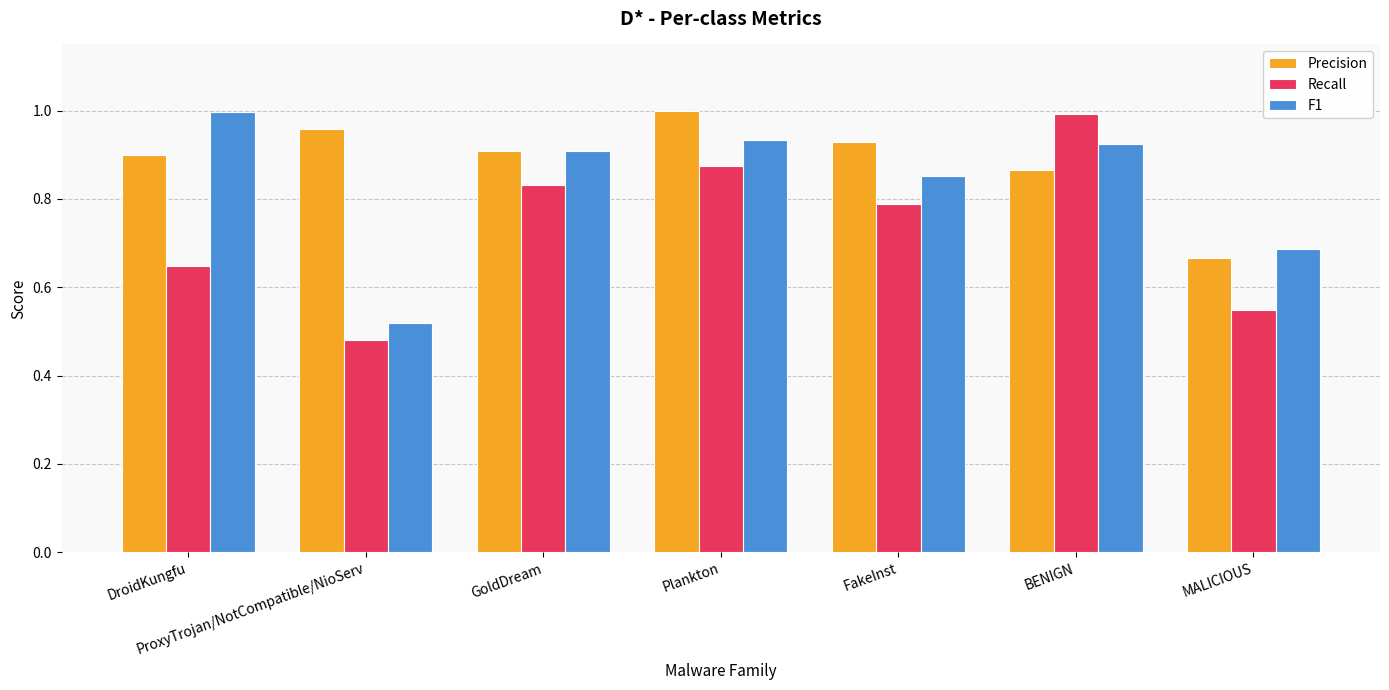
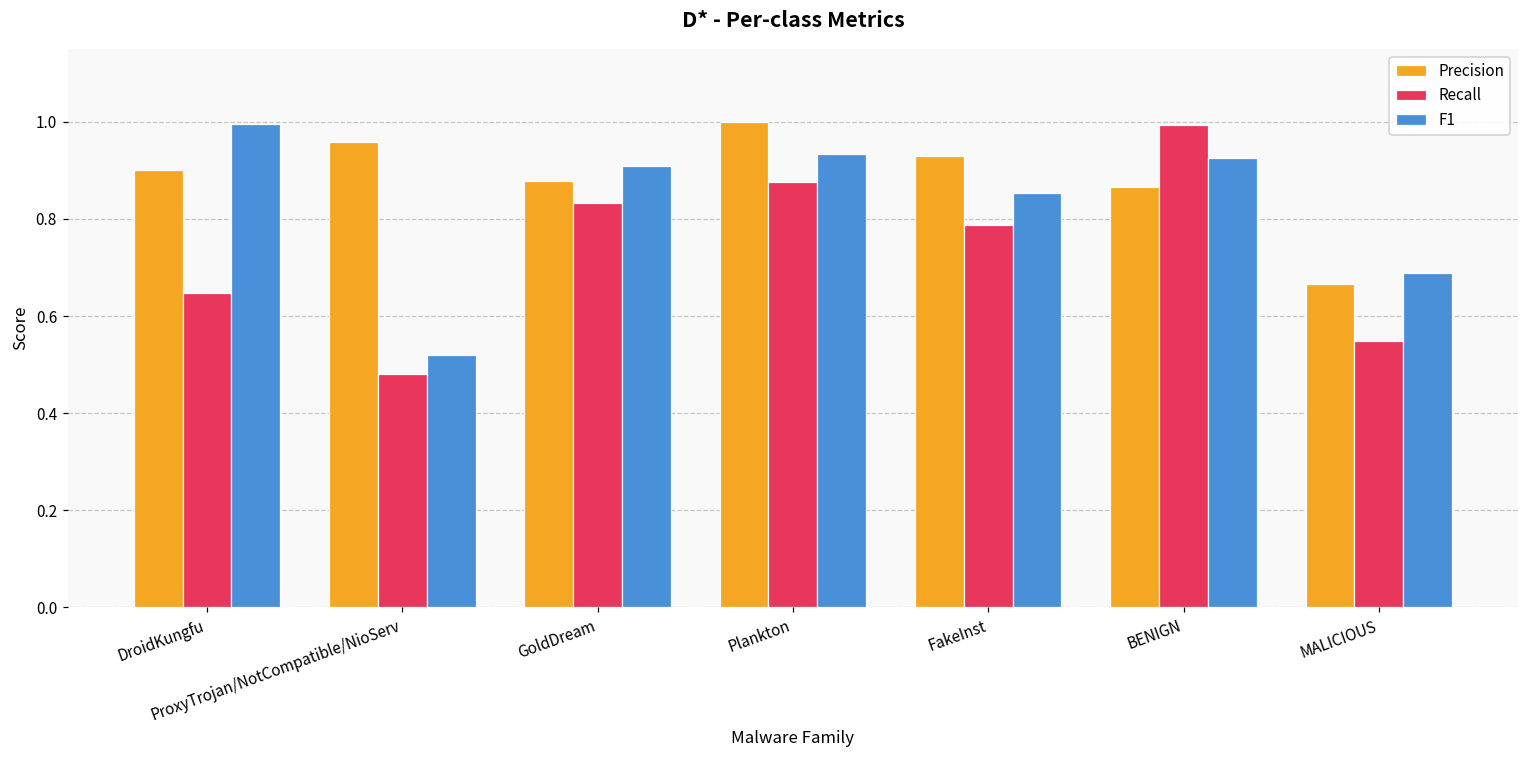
Precision, GoldDream: 0.91 -> 0.88
